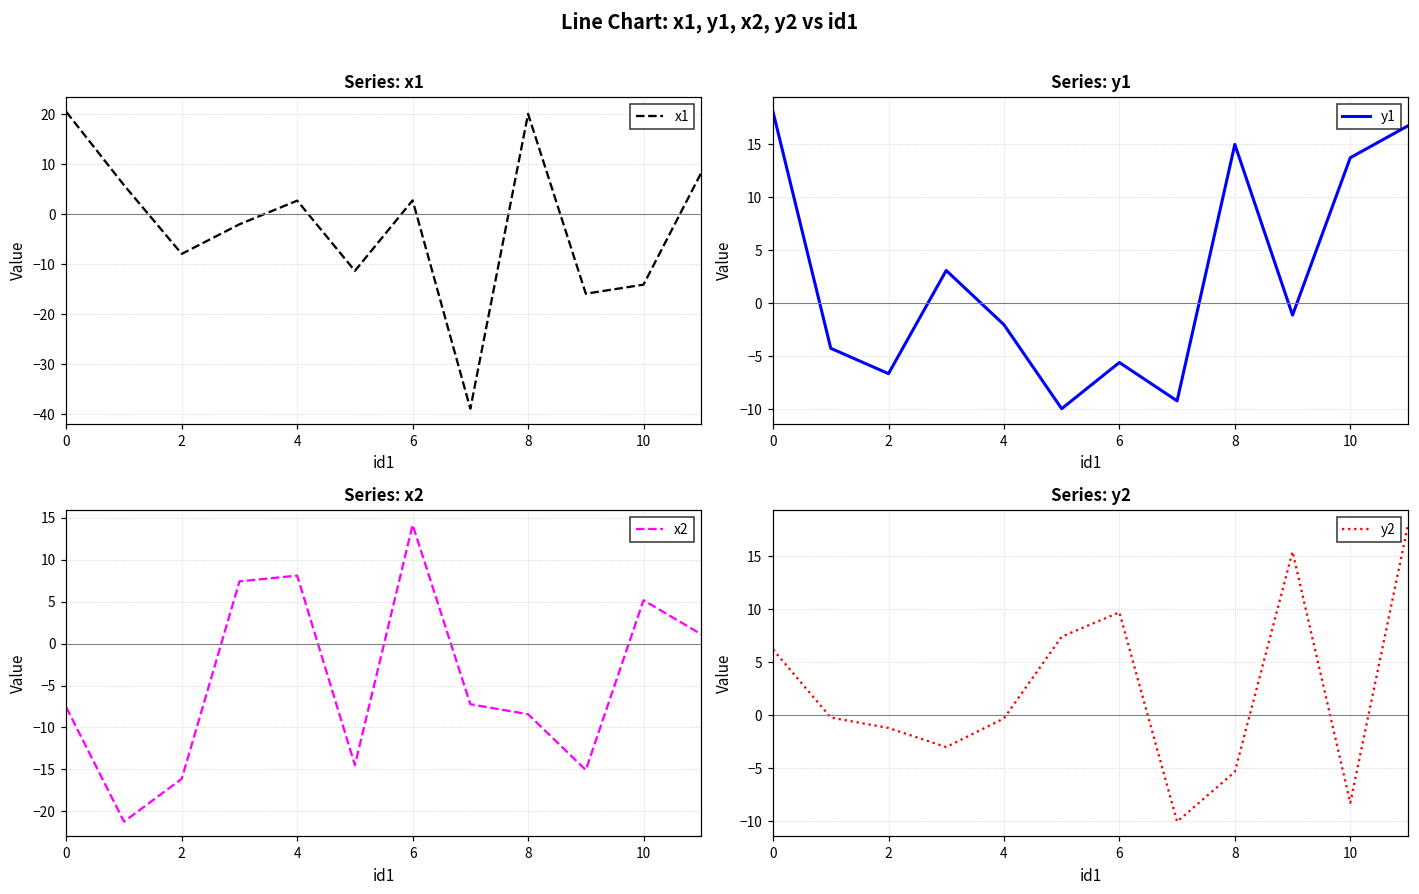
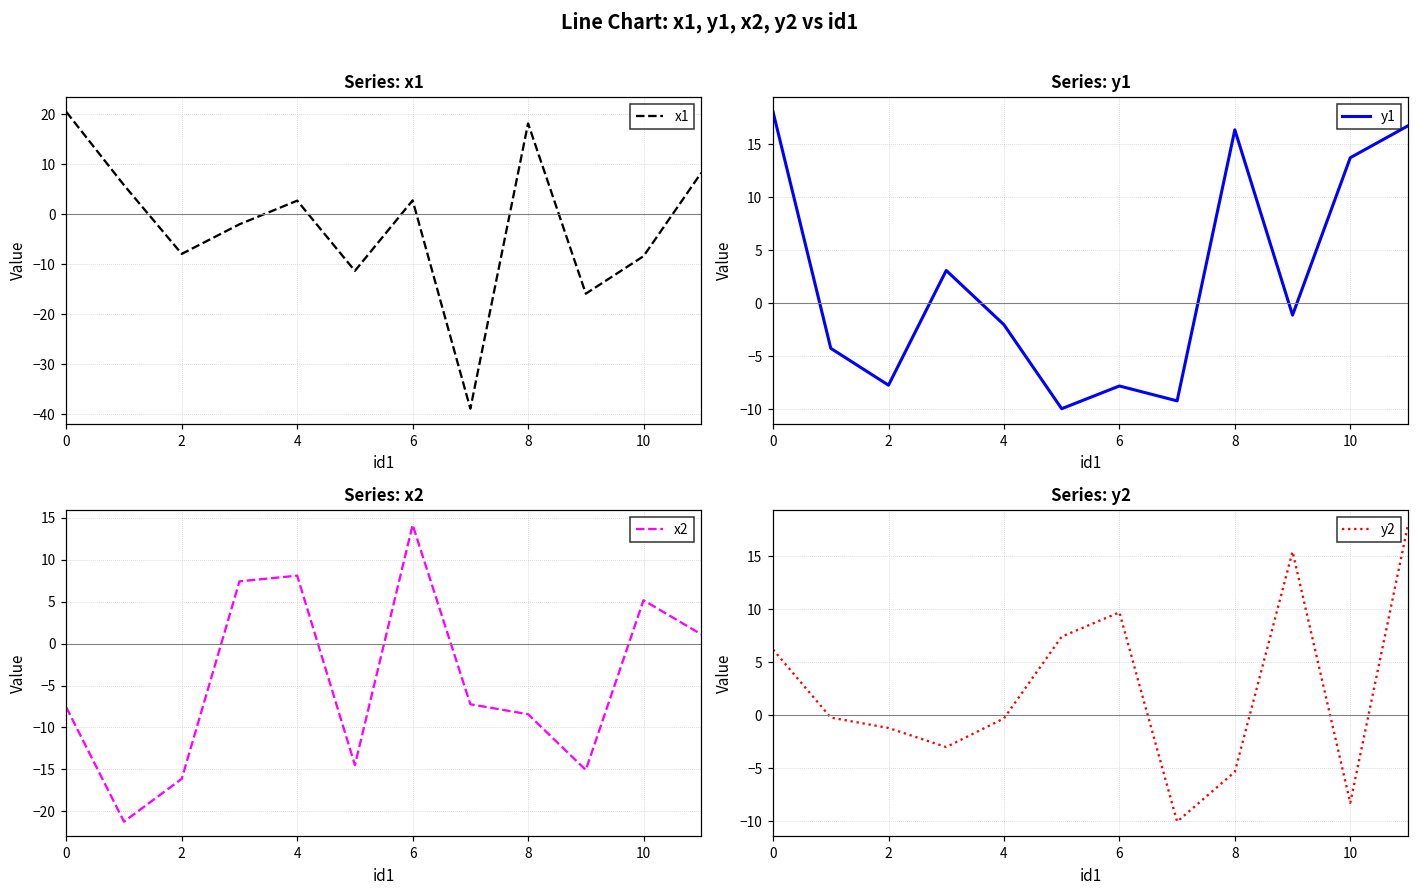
Series: x1, 8: 20 -> 18
Series: x1, 10: -14 -> -8
Series: y1, 2: -7 -> -8
Series: y1, 6: -6 -> -8
Series: y1, 8: 15 -> 16
